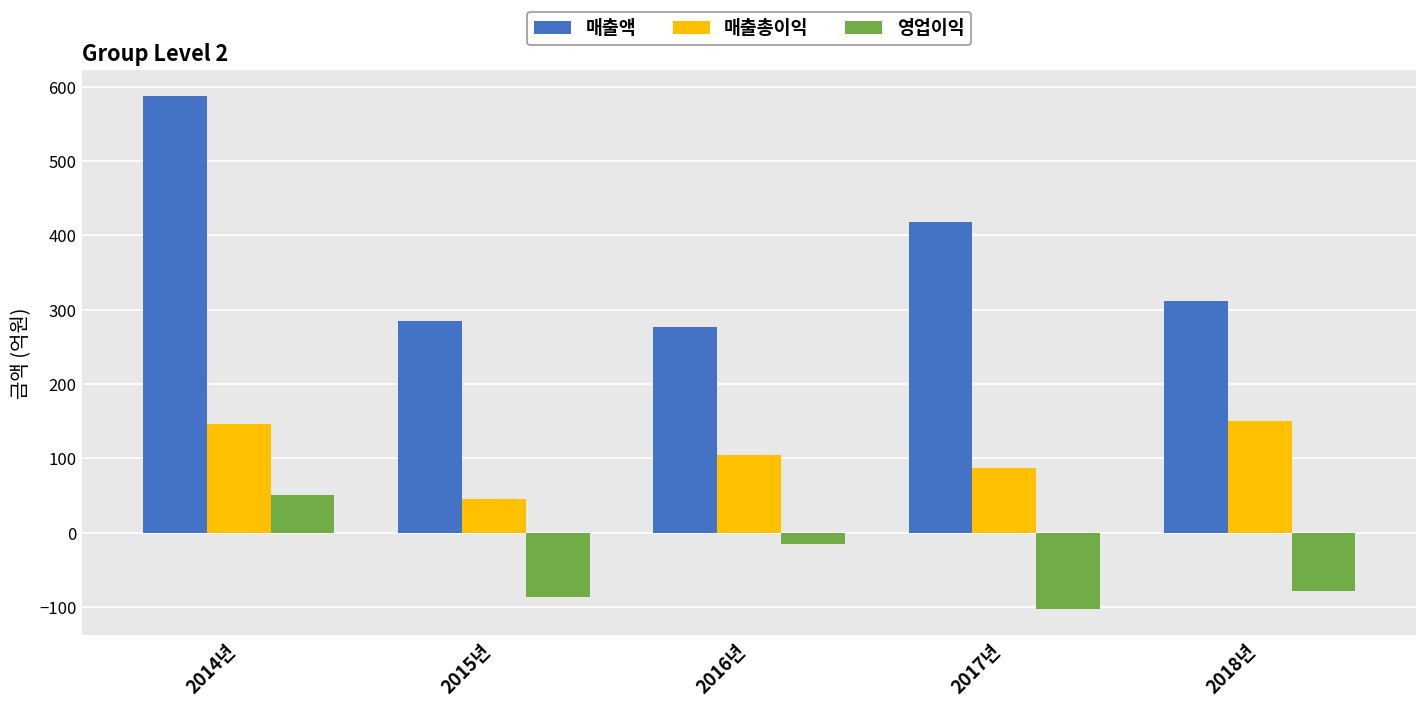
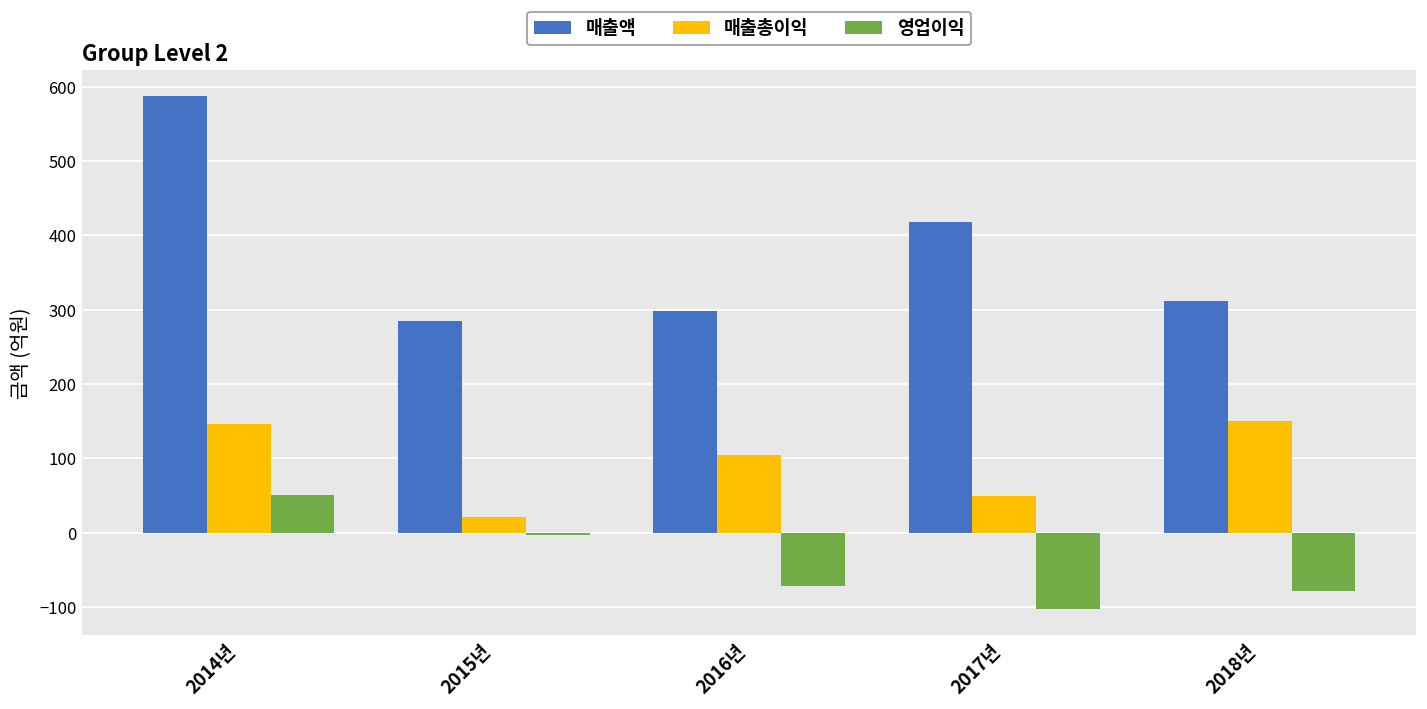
매출총이익, 2015년: 50 -> 20
영업이익, 2015년: -90 -> 0
매출액, 2016년: 280 -> 300
영업이익, 2016년: -20 -> -70
매출총이익, 2017년: 90 -> 50
